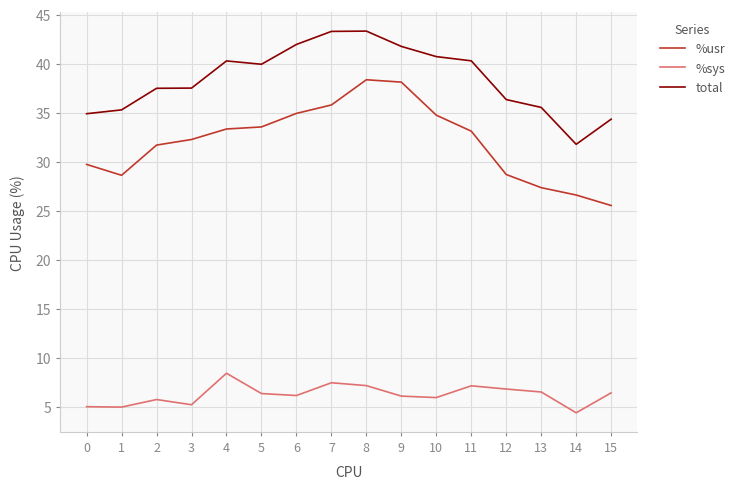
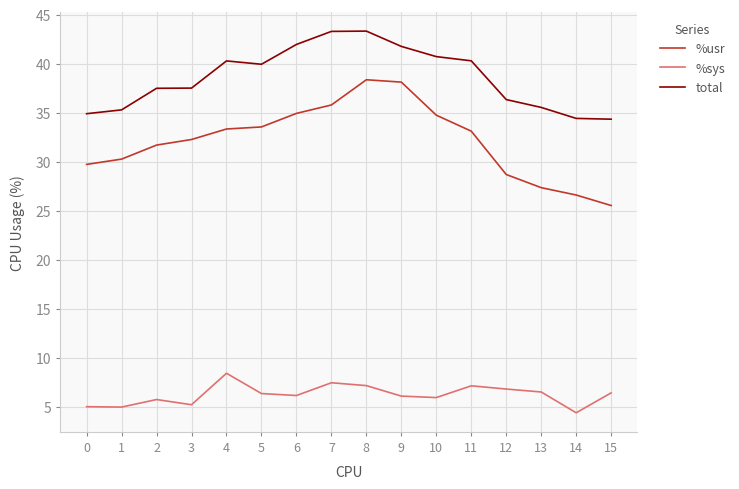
%usr, 1: 29 -> 30
total, 14: 32 -> 34
